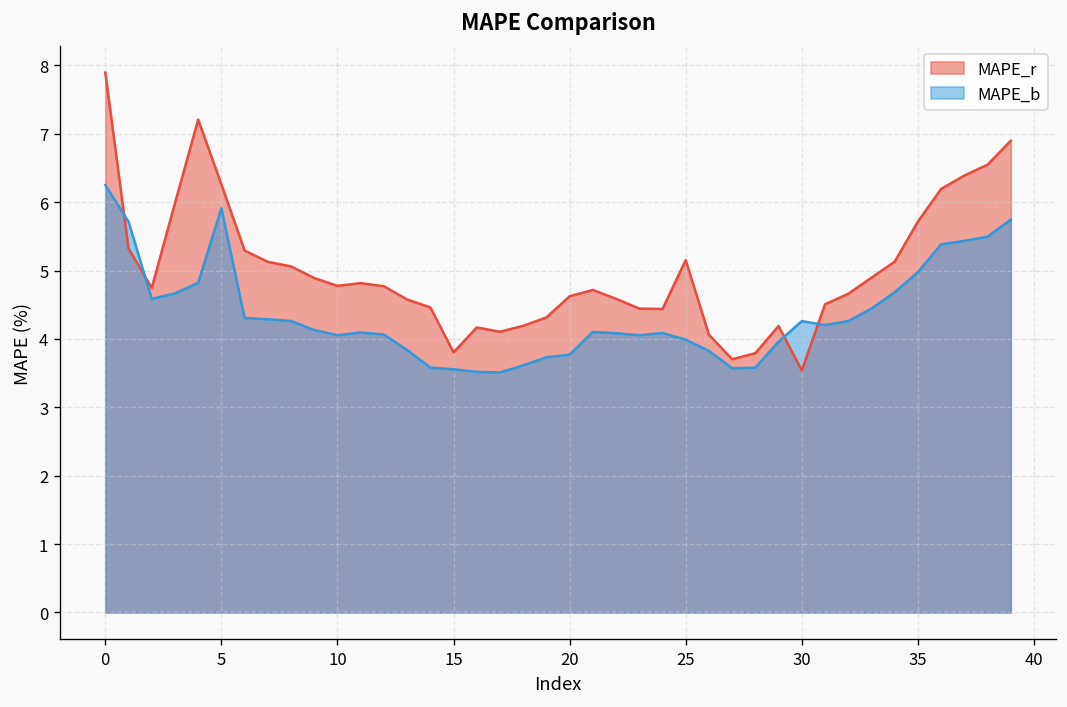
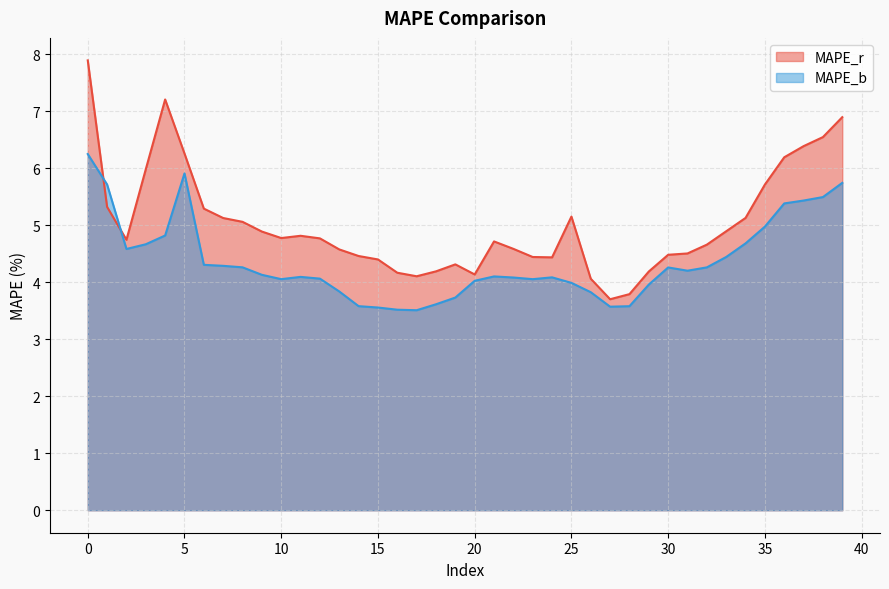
MAPE_r, 15: 3.8 -> 4.4
MAPE_r, 20: 4.6 -> 4.1
MAPE_b, 20: 3.8 -> 4.0
MAPE_r, 30: 3.5 -> 4.5
